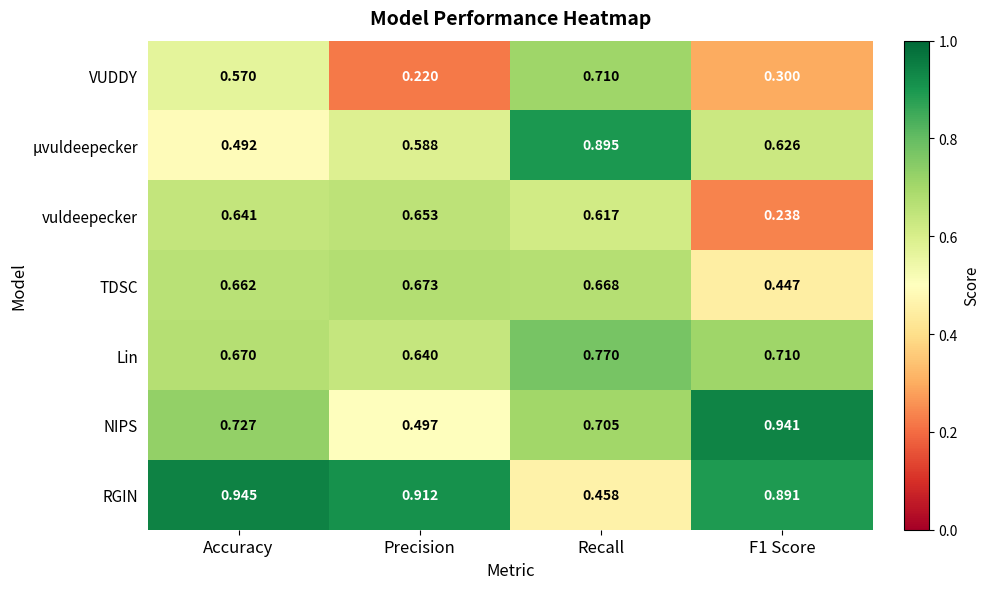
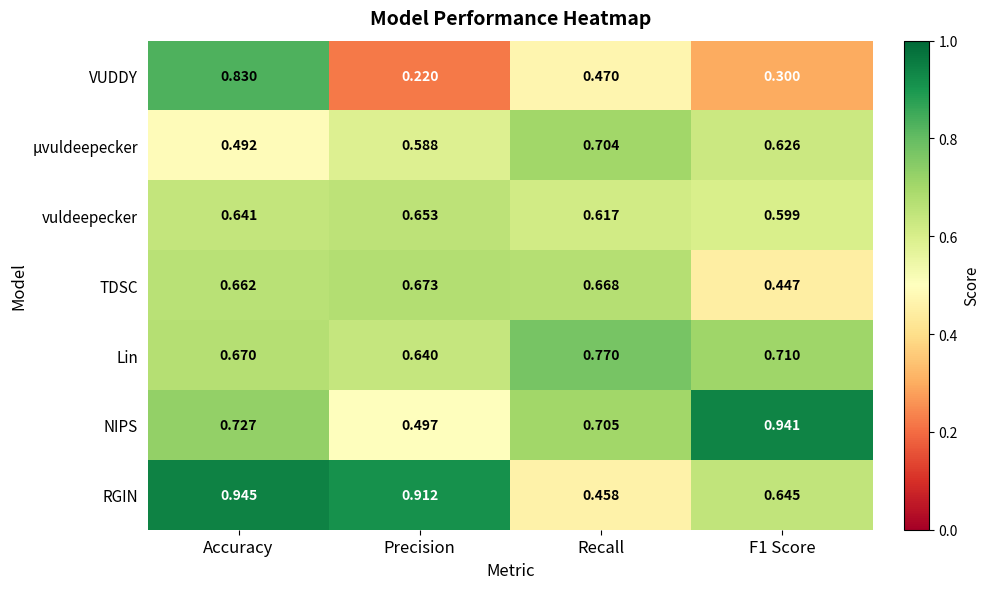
VUDDY, Accuracy: 0.570 -> 0.830
VUDDY, Recall: 0.710 -> 0.470
μvuldeepecker, Recall: 0.895 -> 0.704
vuldeepecker, F1 Score: 0.238 -> 0.599
RGIN, F1 Score: 0.891 -> 0.645
